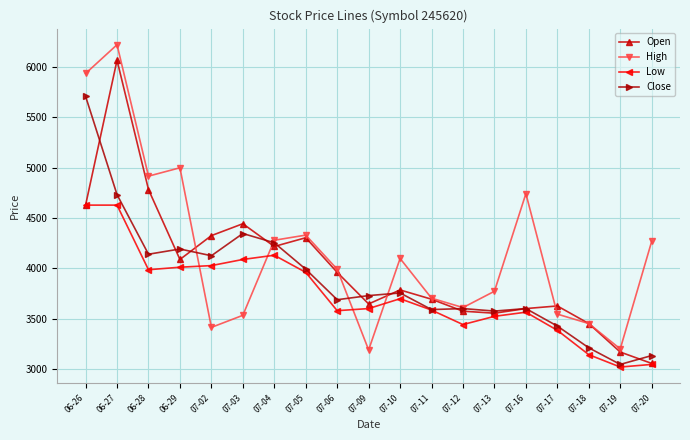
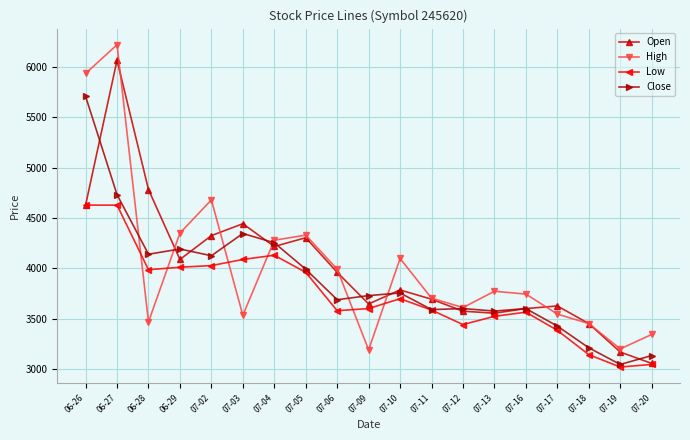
High, 06-28: 4920 -> 3470
High, 06-29: 5000 -> 4350
High, 07-02: 3410 -> 4680
High, 07-16: 4740 -> 3740
High, 07-20: 4270 -> 3340
